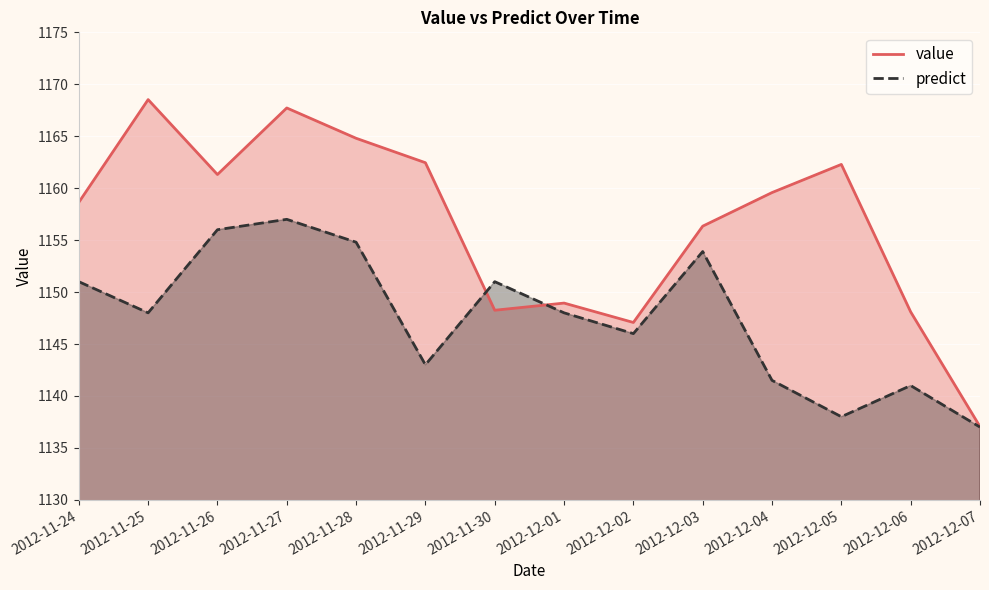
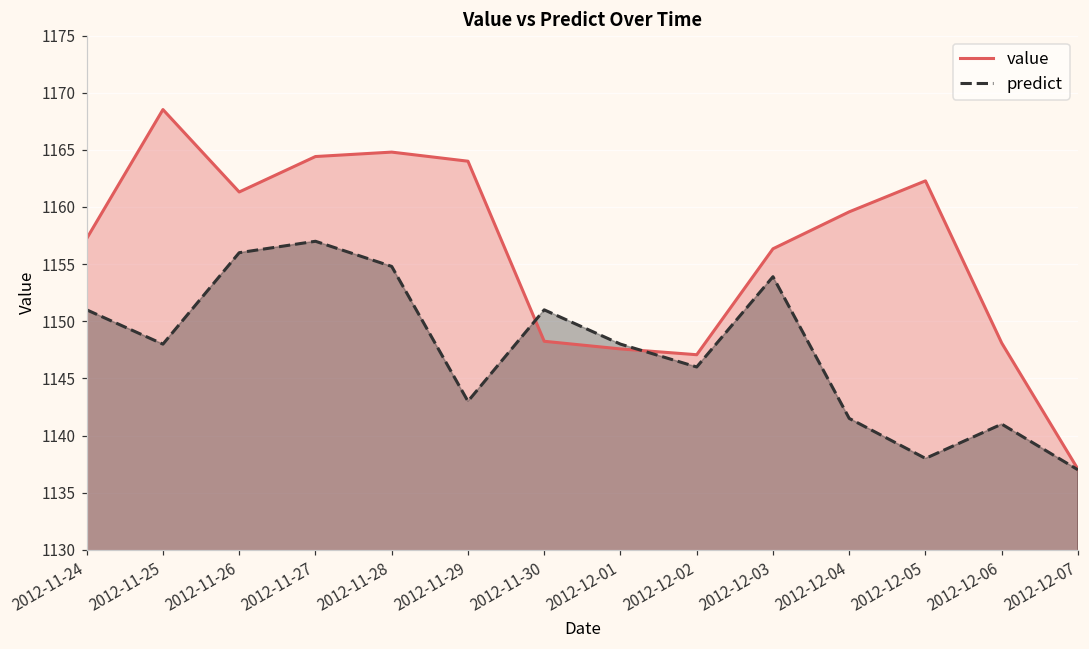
value, 2012-11-24: 1158.6 -> 1157.2
value, 2012-11-27: 1167.7 -> 1164.4
value, 2012-11-29: 1162.5 -> 1164.0
value, 2012-12-01: 1148.9 -> 1147.6
